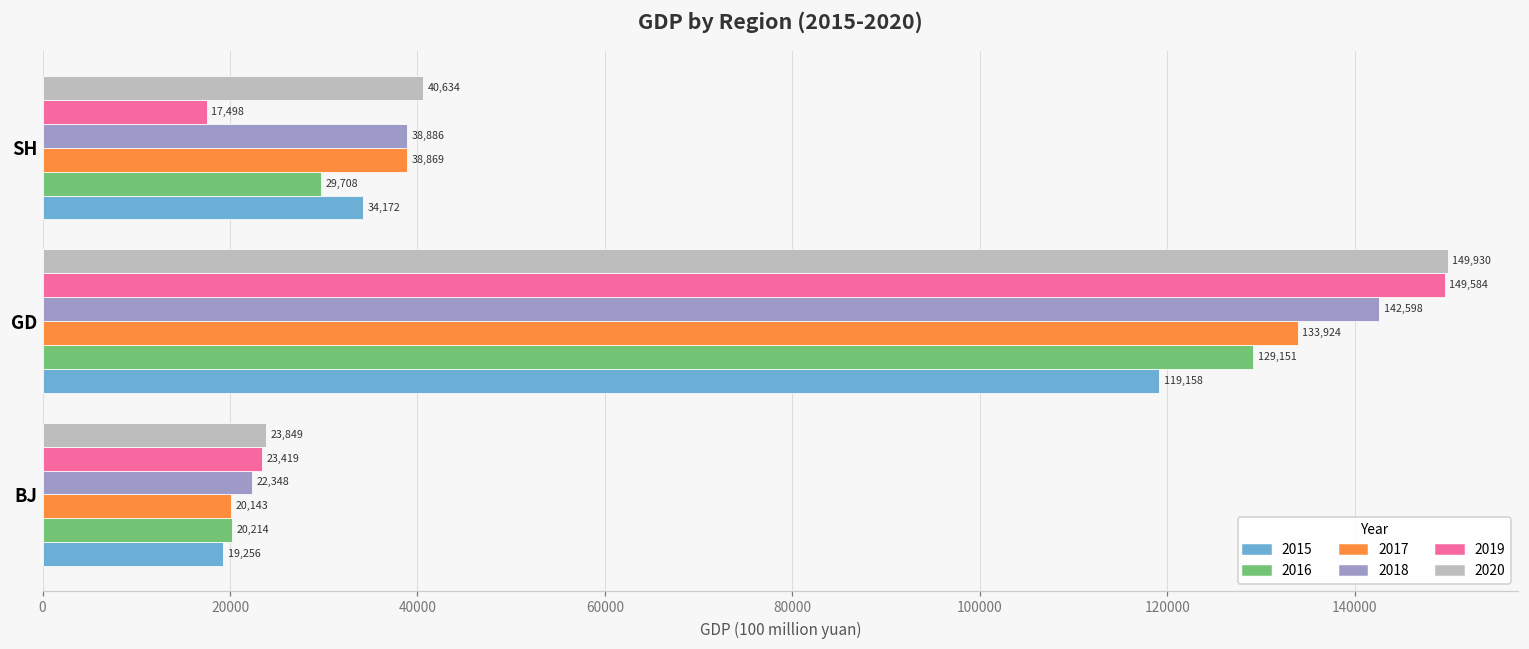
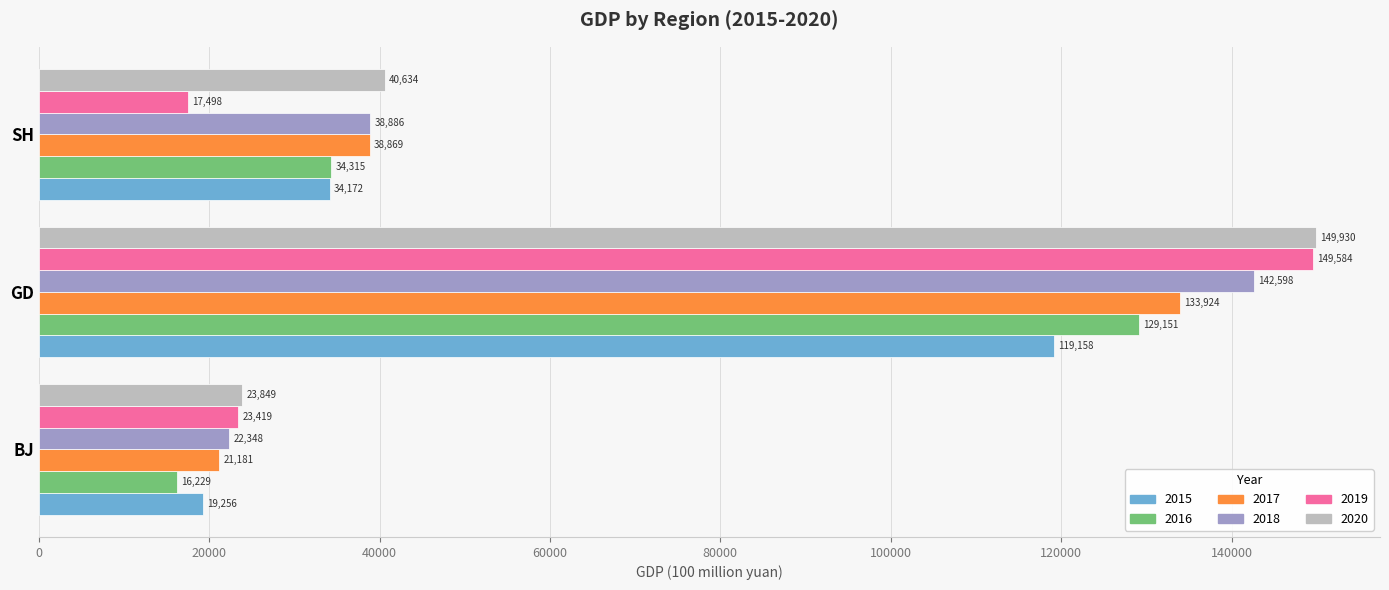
2016, SH: 29,708 -> 34,315
2017, BJ: 20,143 -> 21,181
2016, BJ: 20,214 -> 16,229
